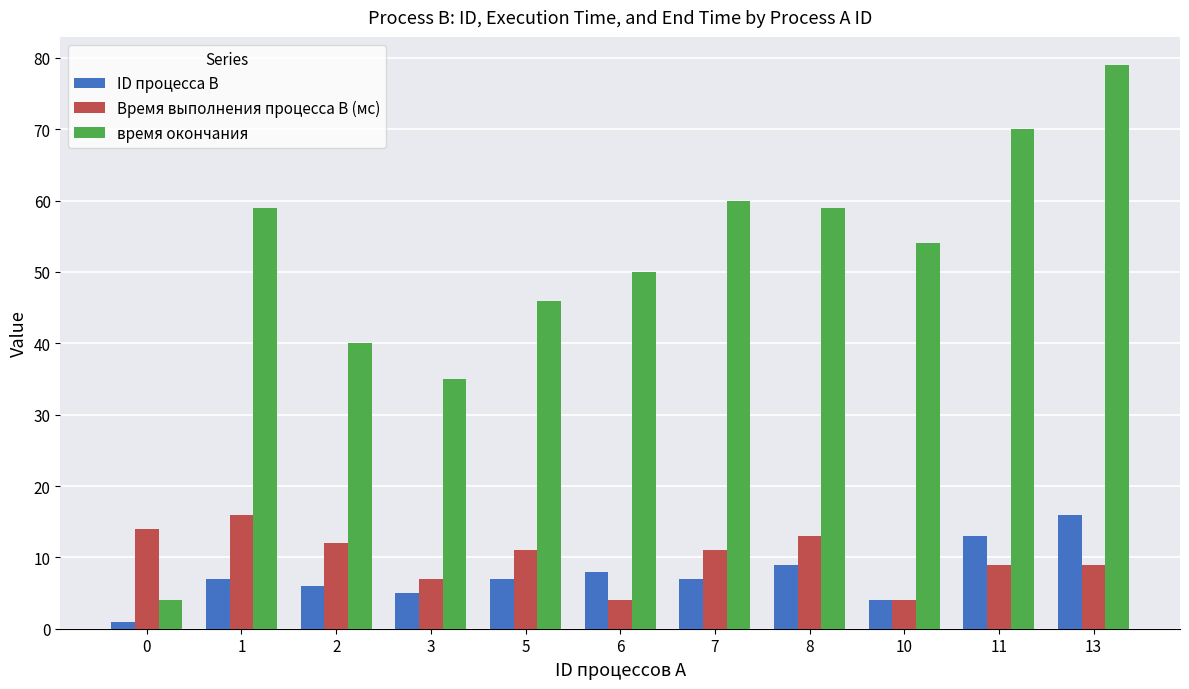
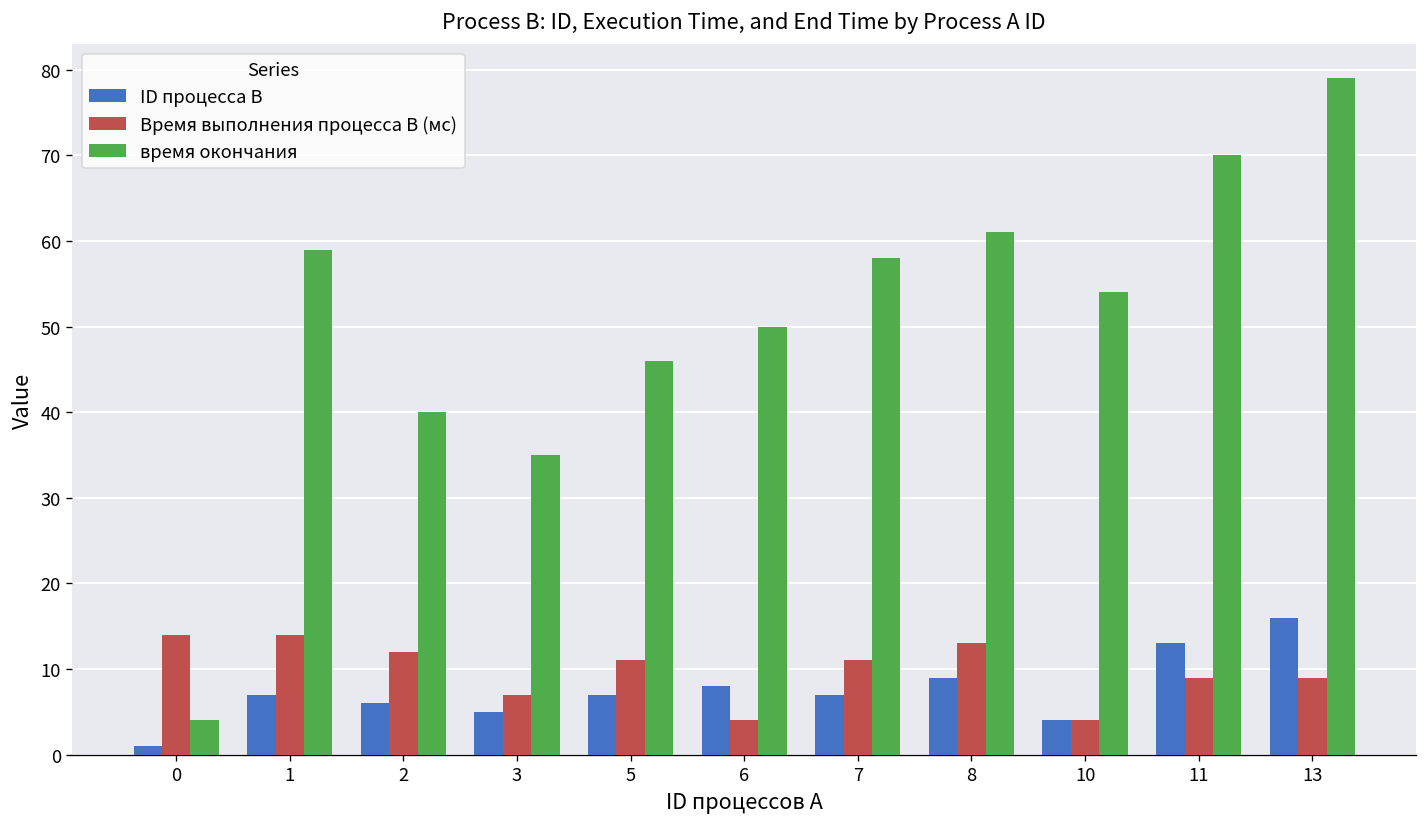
Время выполнения процесса B (мс), 1: 16 -> 14
время окончания, 7: 60 -> 58
время окончания, 8: 59 -> 61
